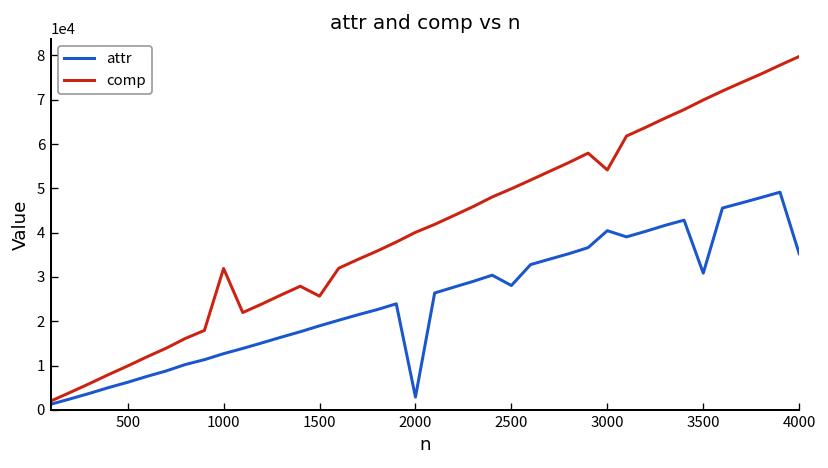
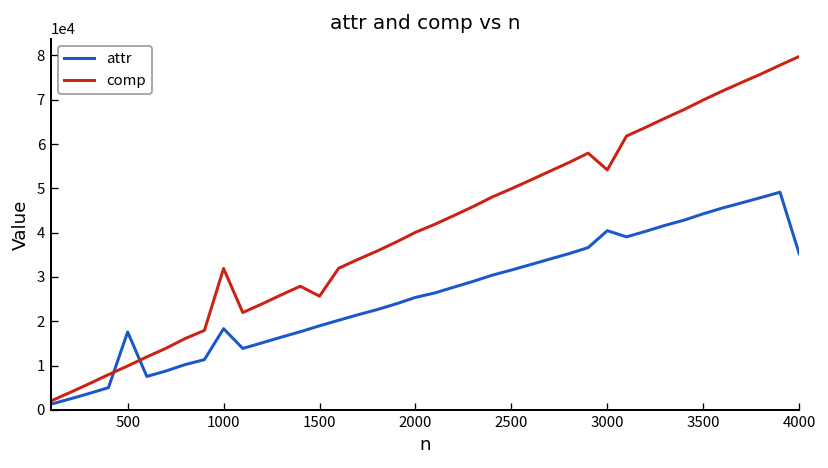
attr, 500: 6000 -> 18000
attr, 1000: 13000 -> 18000
attr, 2000: 3000 -> 25000
attr, 2500: 28000 -> 32000
attr, 3500: 31000 -> 44000
